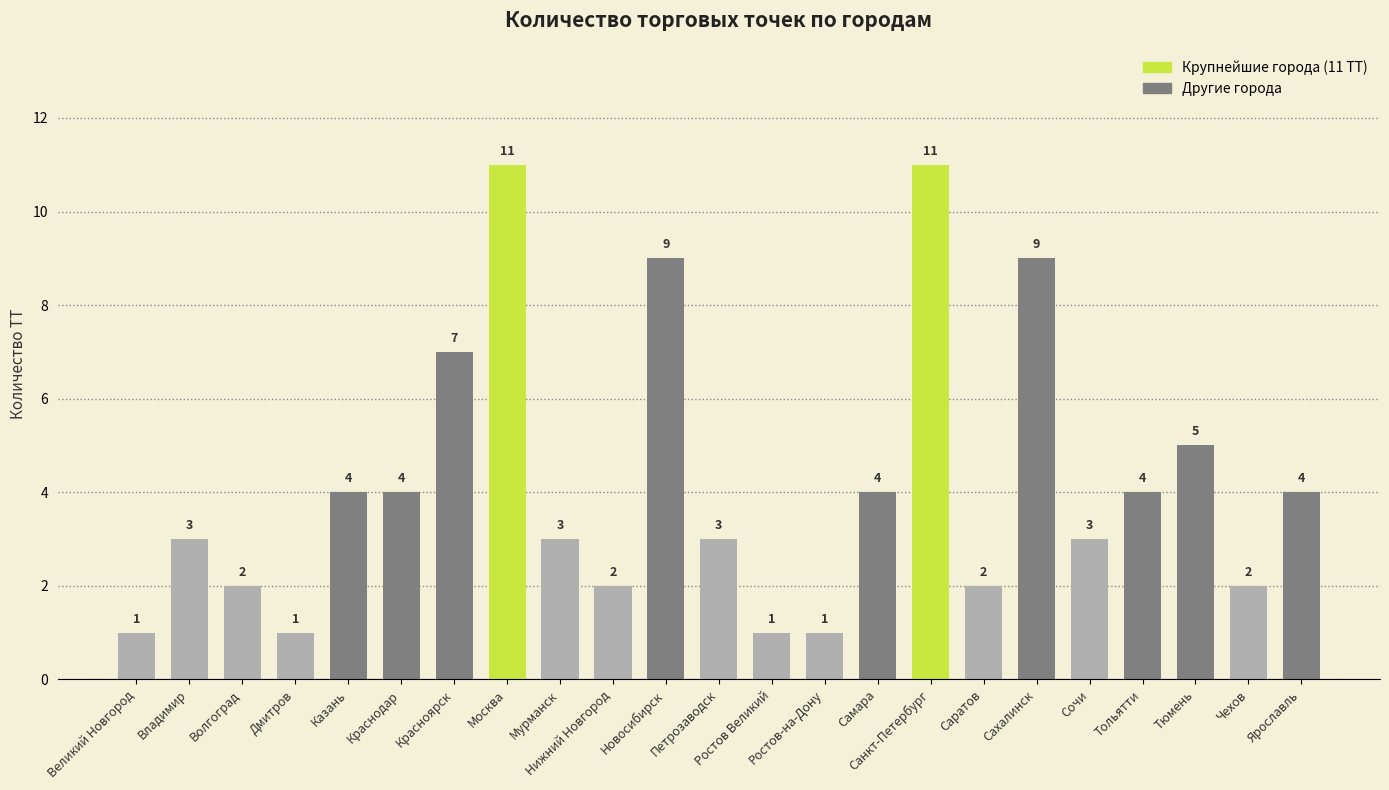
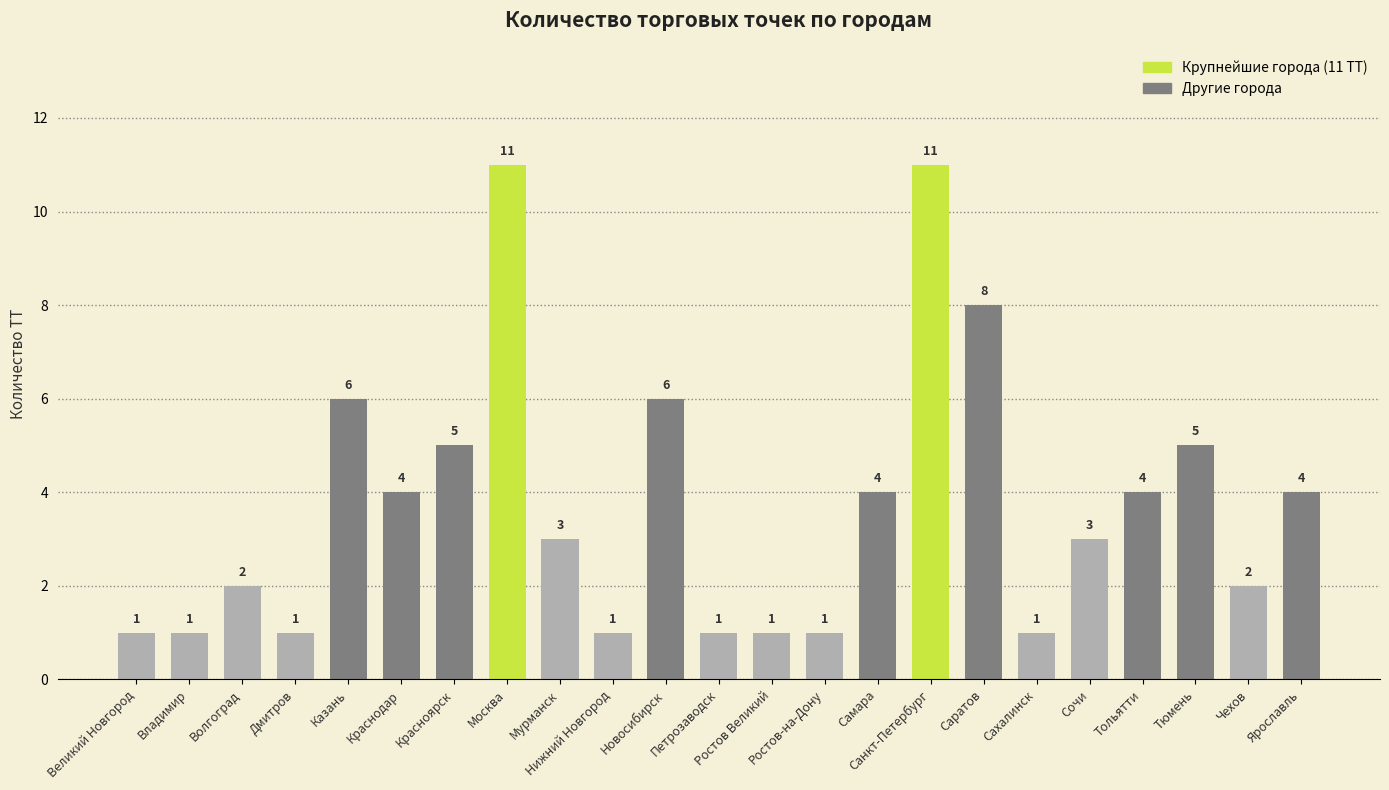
Владимир: 3 -> 1
Казань: 4 -> 6
Красноярск: 7 -> 5
Нижний Новгород: 2 -> 1
Новосибирск: 9 -> 6
Петрозаводск: 3 -> 1
Саратов: 2 -> 8
Сахалинск: 9 -> 1
